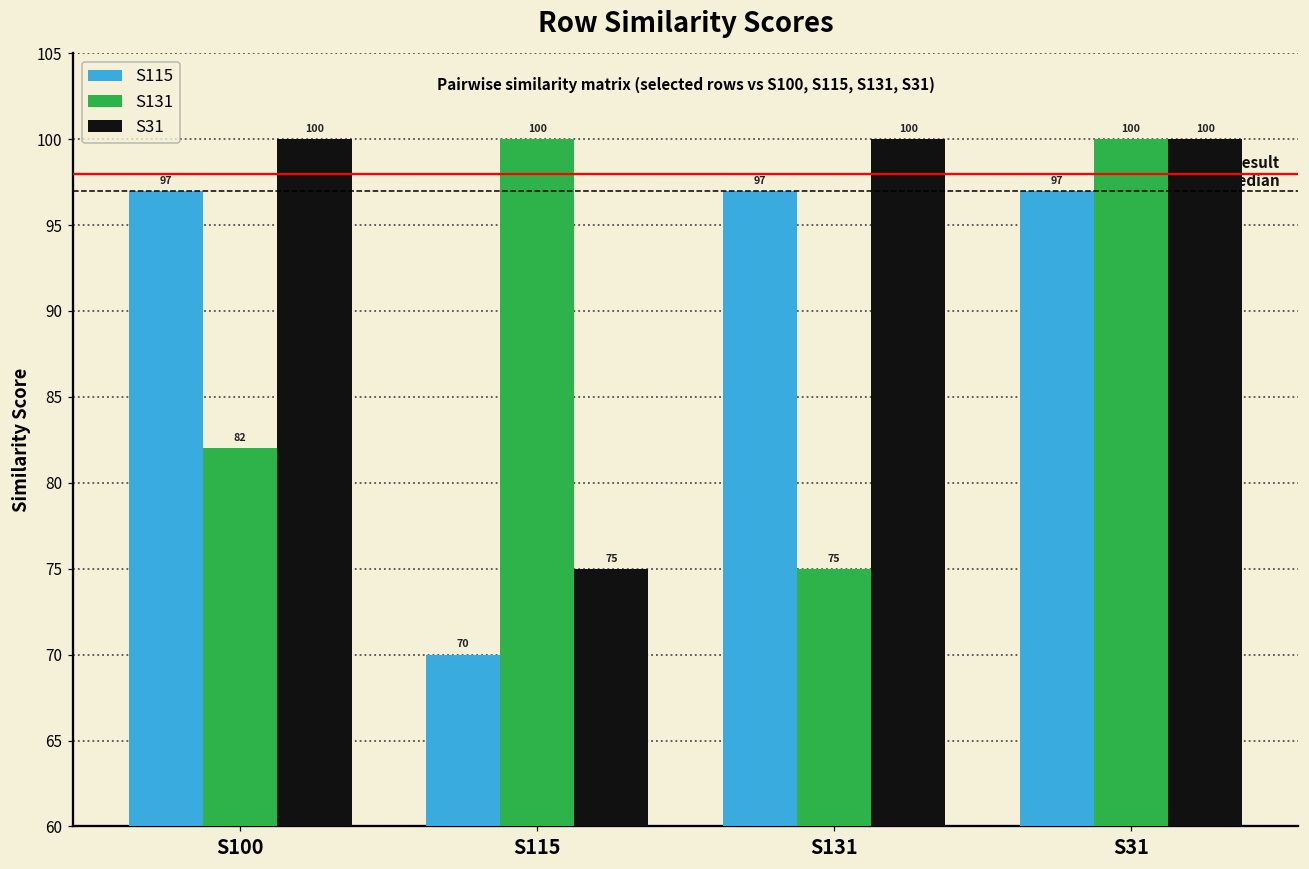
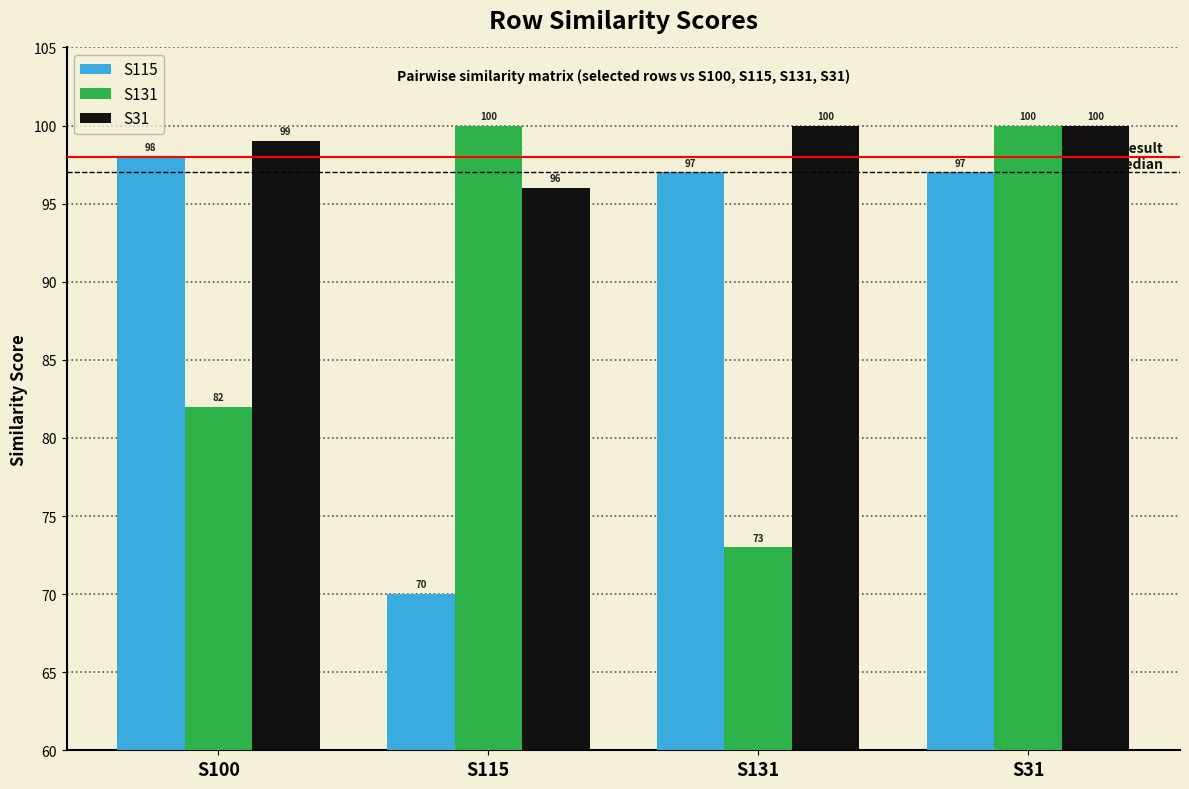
S115, S100: 97 -> 98
S31, S100: 100 -> 99
S31, S115: 75 -> 96
S131, S131: 75 -> 73
